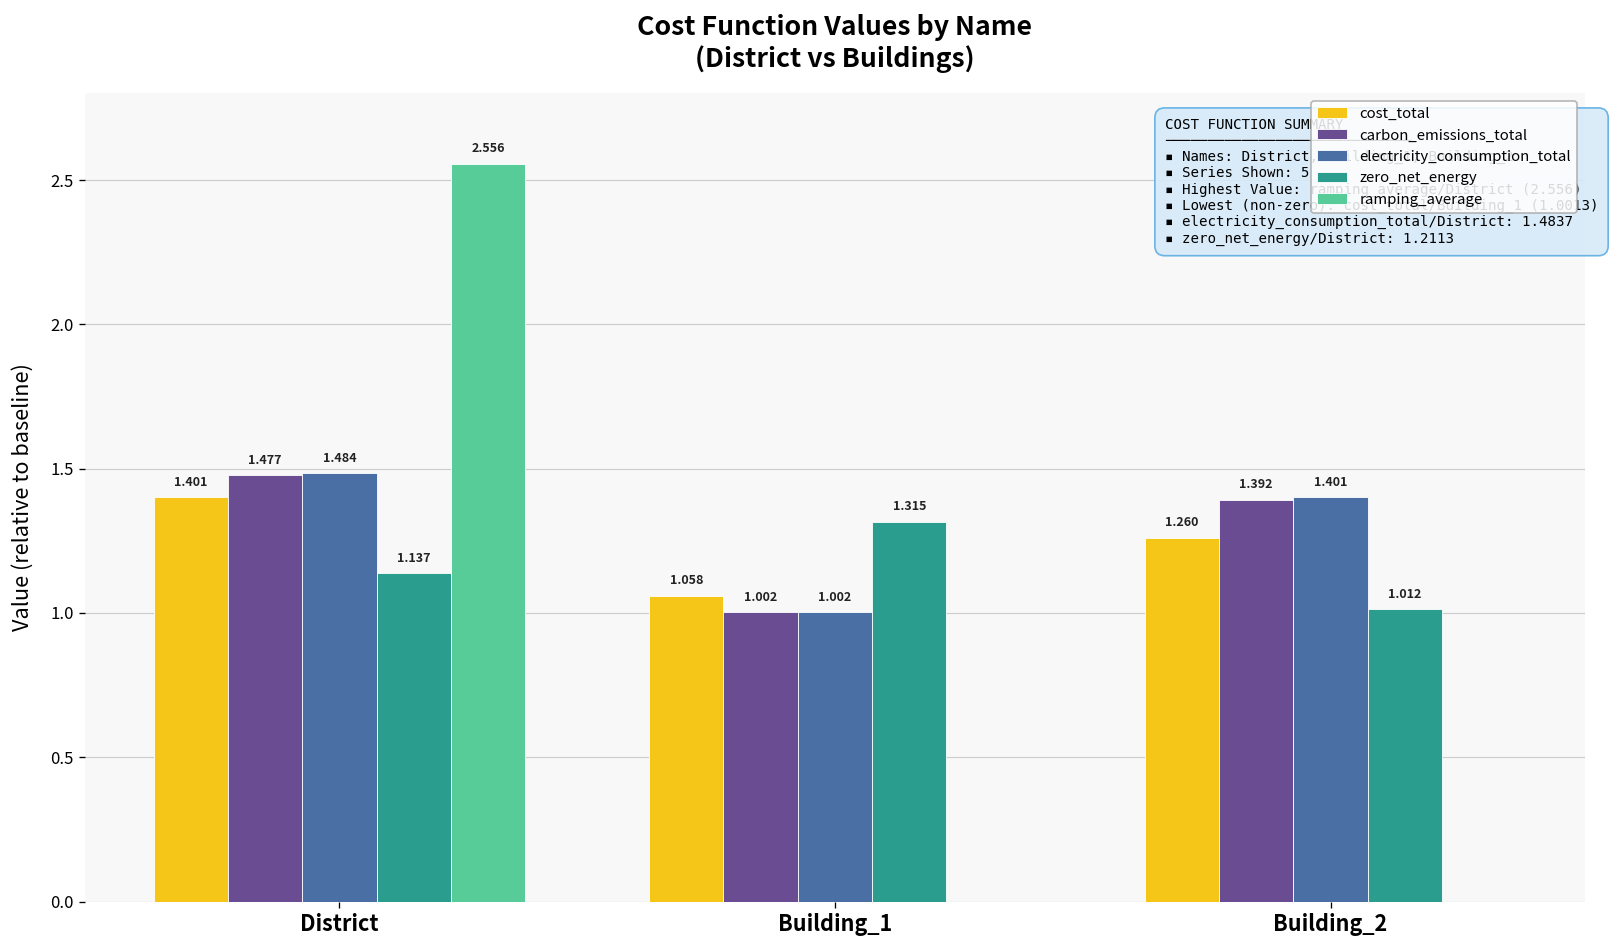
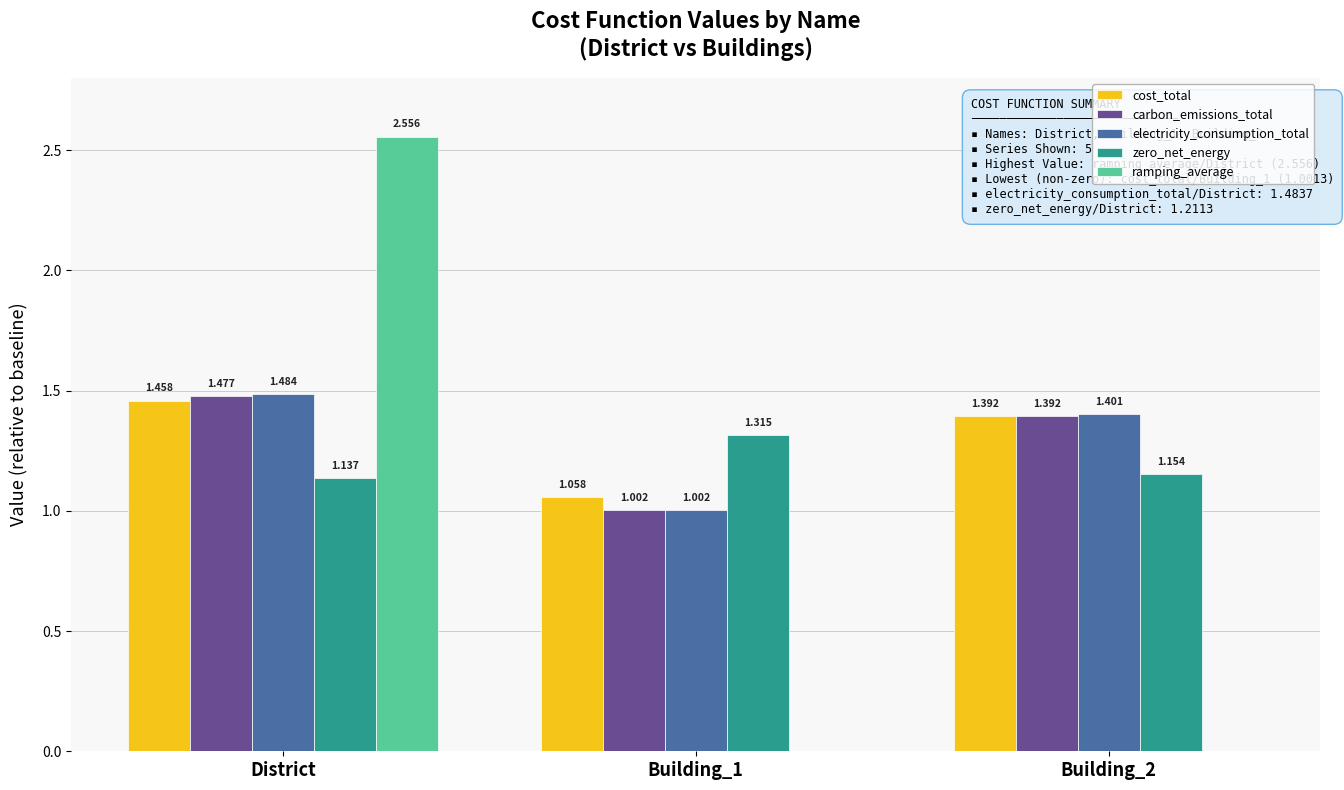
cost_total, District: 1.401 -> 1.458
cost_total, Building_2: 1.260 -> 1.392
zero_net_energy, Building_2: 1.012 -> 1.154
